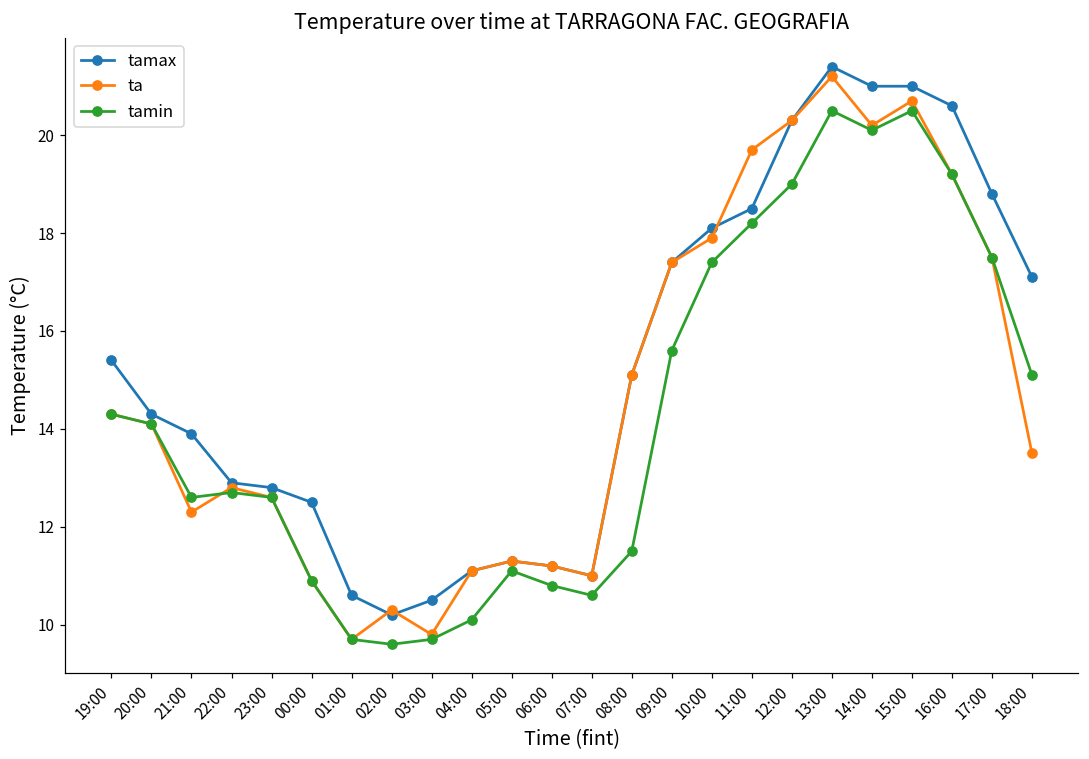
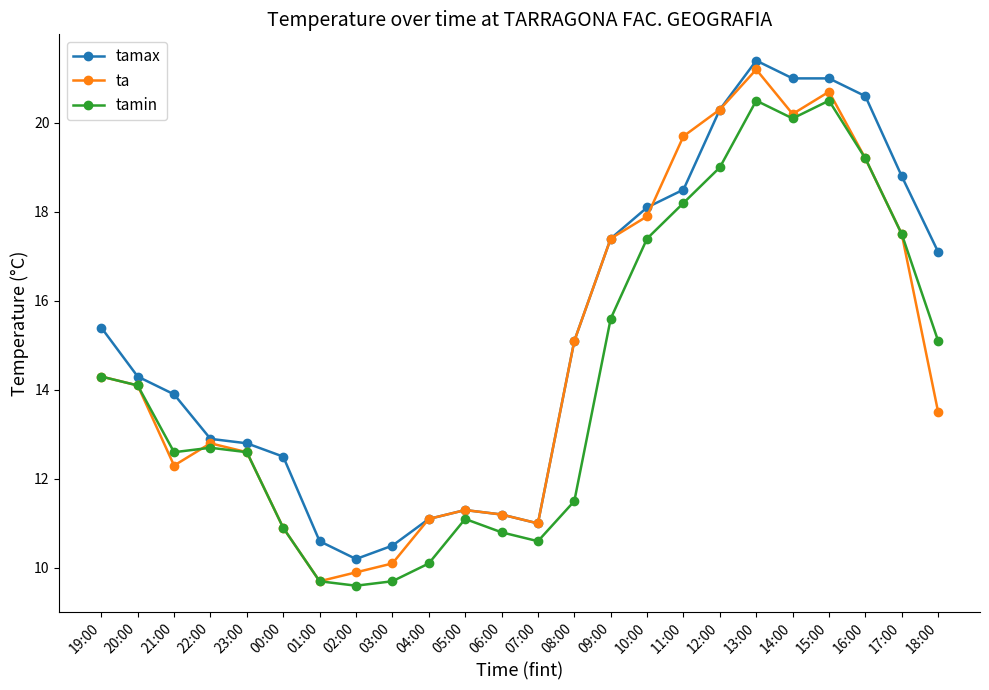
ta, 02:00: 10.3 -> 9.9
ta, 03:00: 9.8 -> 10.1
